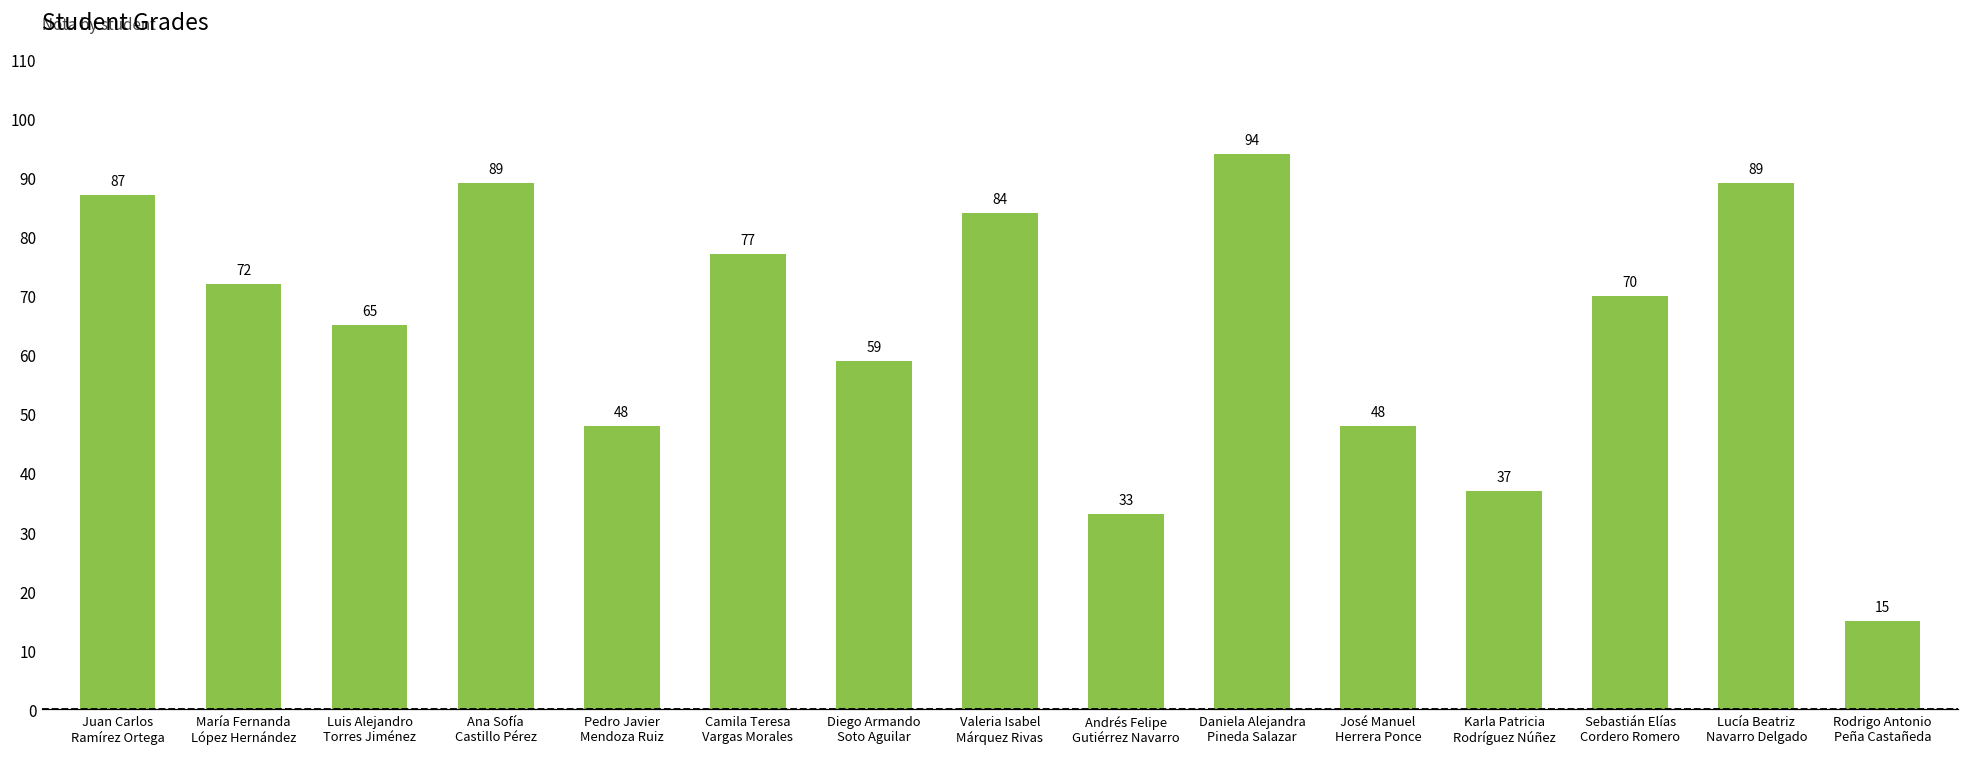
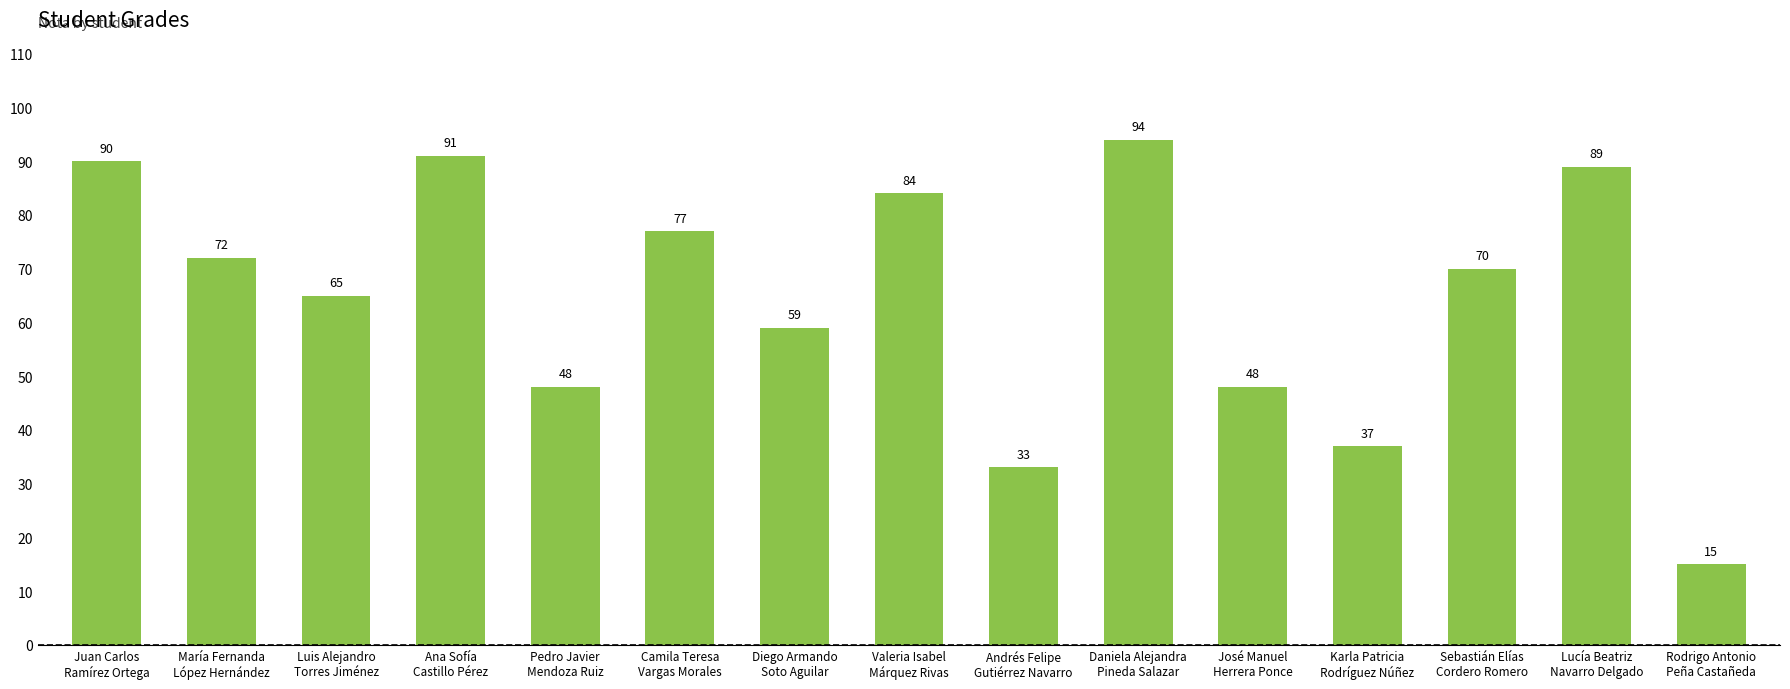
Juan Carlos Ramírez Ortega: 87 -> 90
Ana Sofía Castillo Pérez: 89 -> 91
